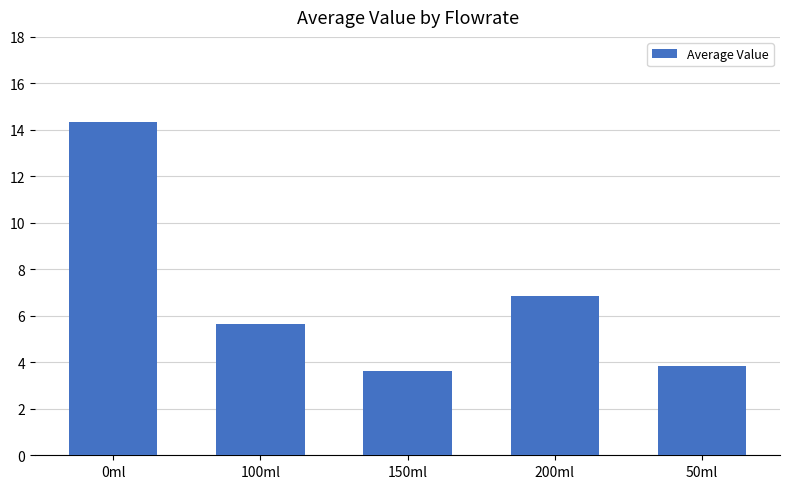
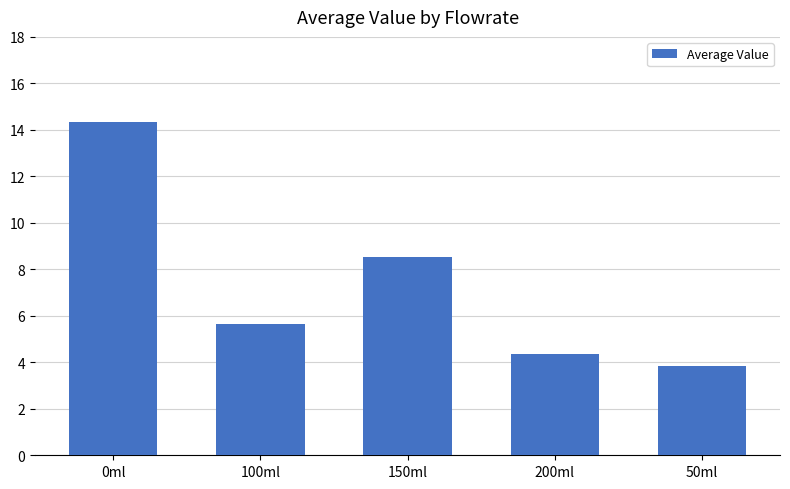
150ml: 3.6 -> 8.5
200ml: 6.8 -> 4.4
